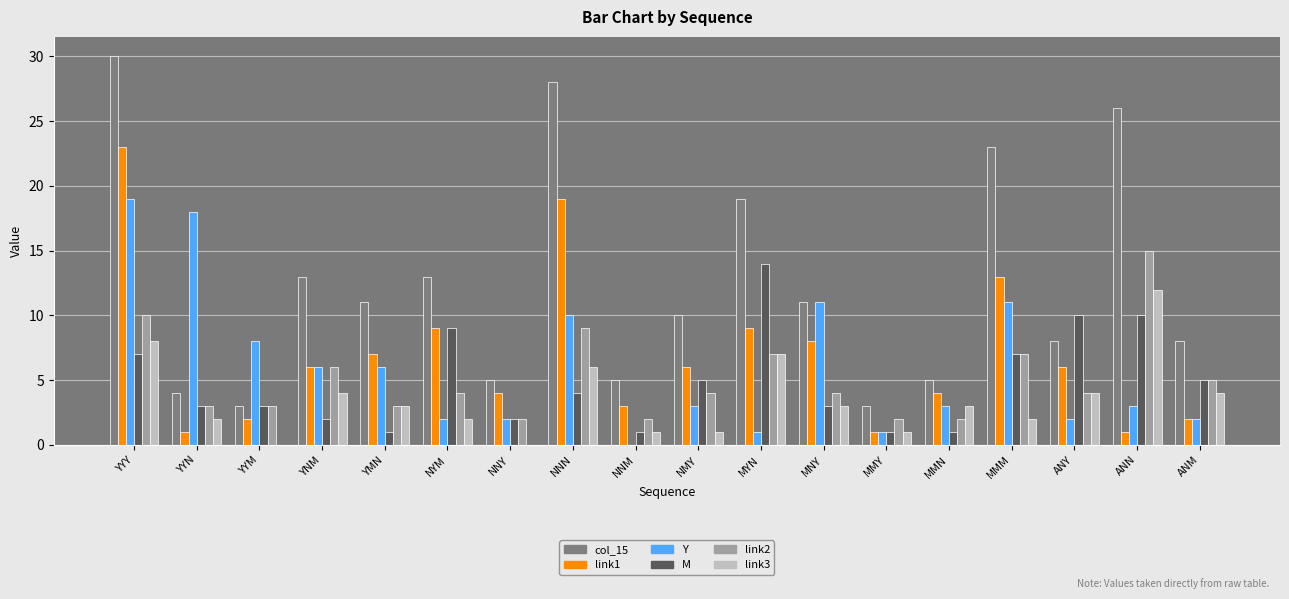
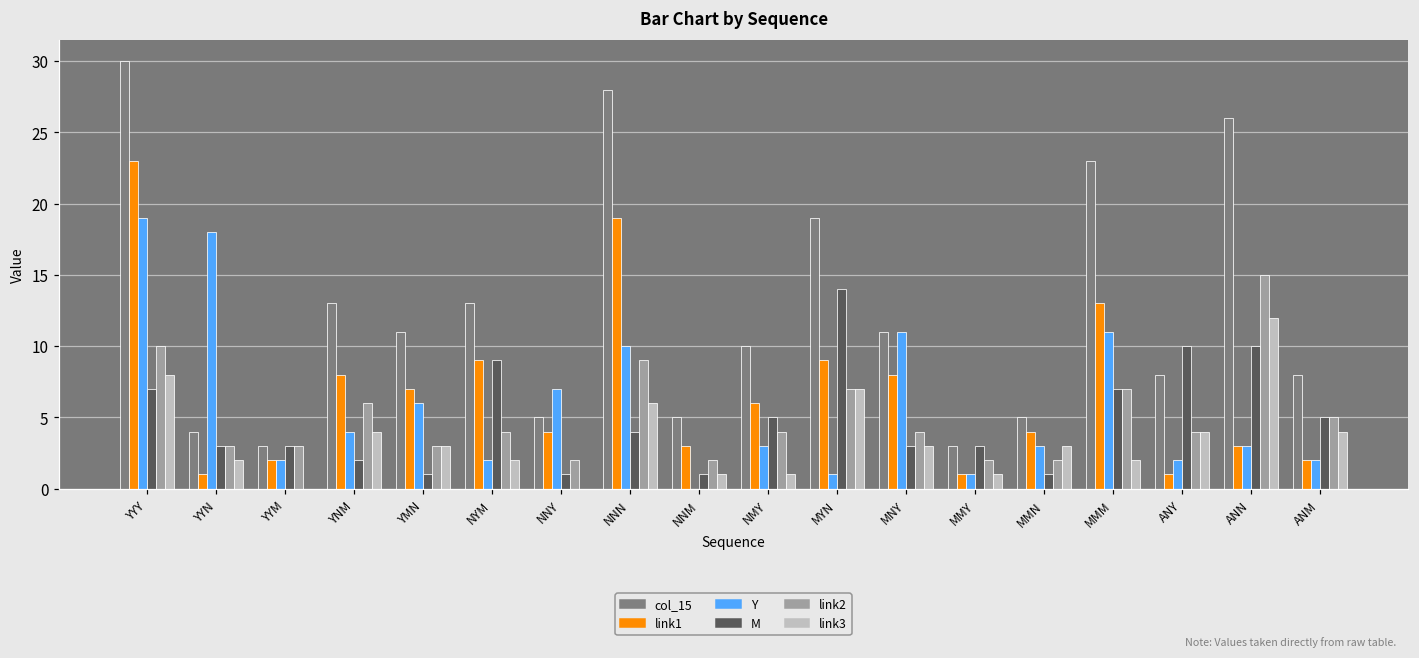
Y, YYM: 8 -> 2
link1, YNM: 6 -> 8
Y, YNM: 6 -> 4
Y, NNY: 2 -> 7
M, NNY: 2 -> 1
M, MMY: 1 -> 3
link1, ANY: 6 -> 1
link1, ANN: 1 -> 3
